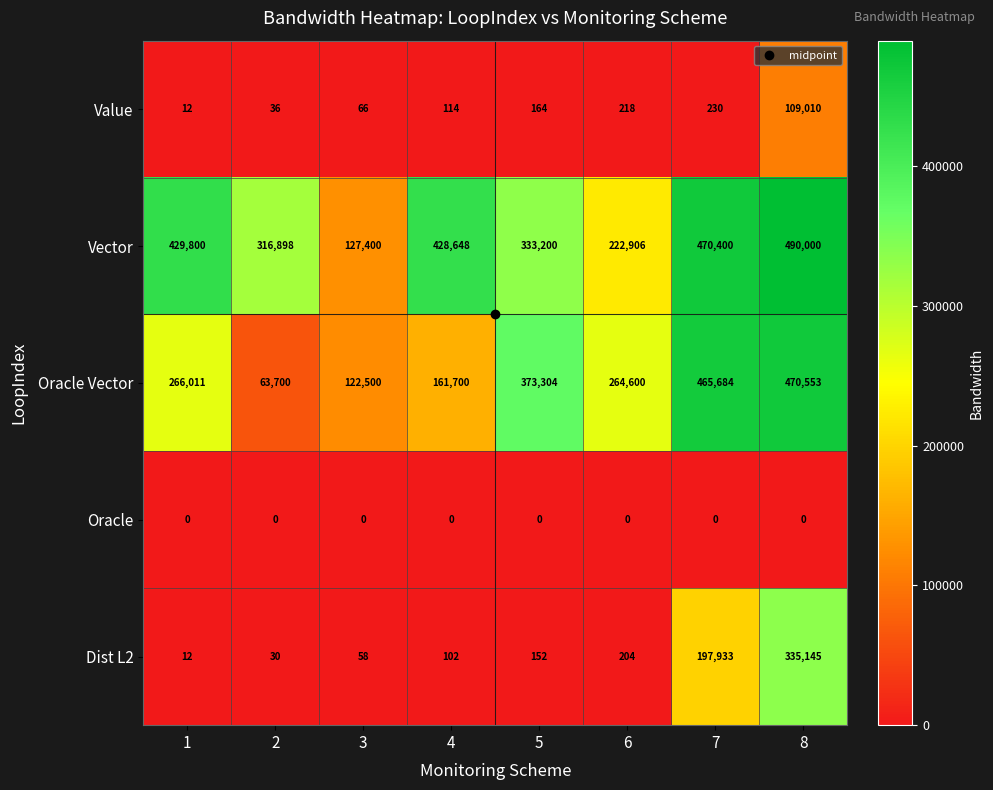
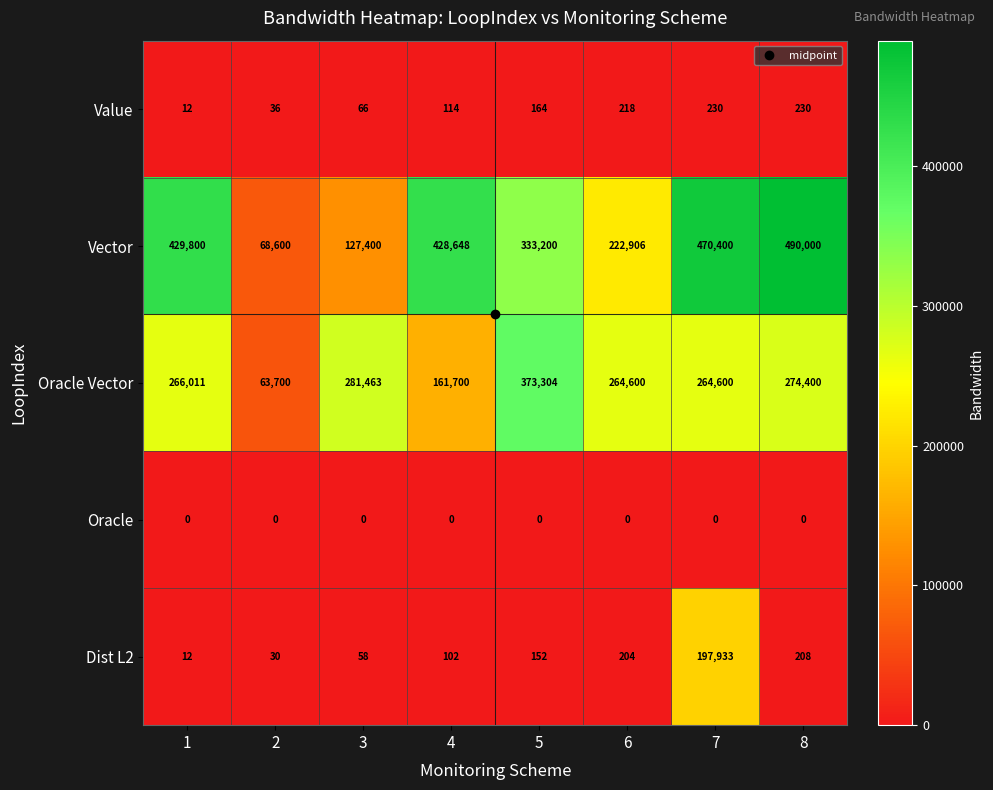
Value, 8: 109,010 -> 230
Vector, 2: 316,898 -> 68,600
Oracle Vector, 3: 122,500 -> 281,463
Oracle Vector, 7: 465,684 -> 264,600
Oracle Vector, 8: 470,553 -> 274,400
Dist L2, 8: 335,145 -> 208
